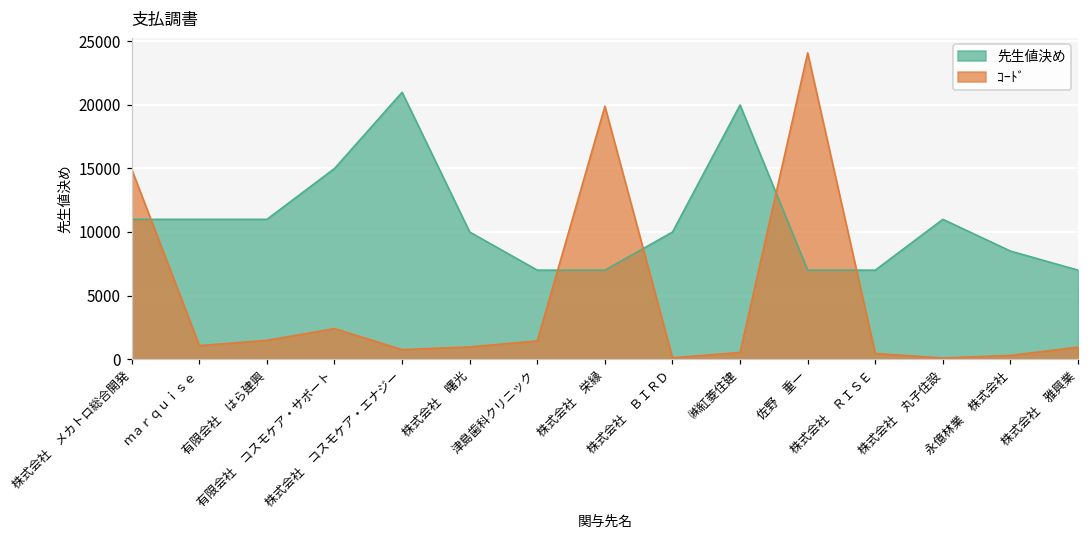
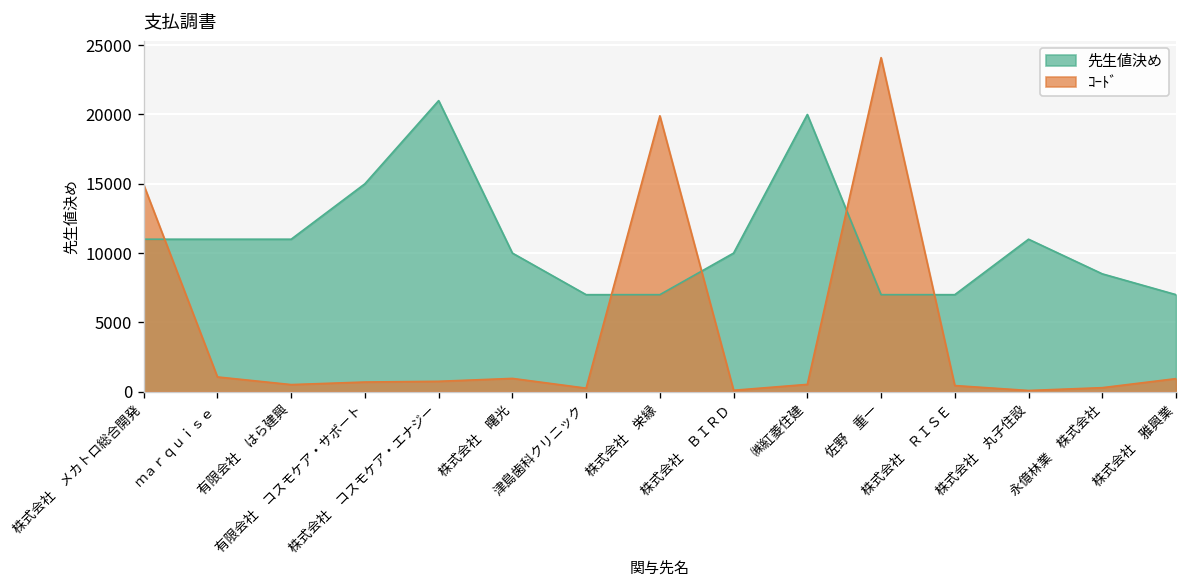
ｺｰﾄﾞ, 有限会社 はら建興: 1500 -> 500
ｺｰﾄﾞ, 有限会社 コスモケア・サポート: 2400 -> 700
ｺｰﾄﾞ, 津島歯科クリニック: 1400 -> 300
